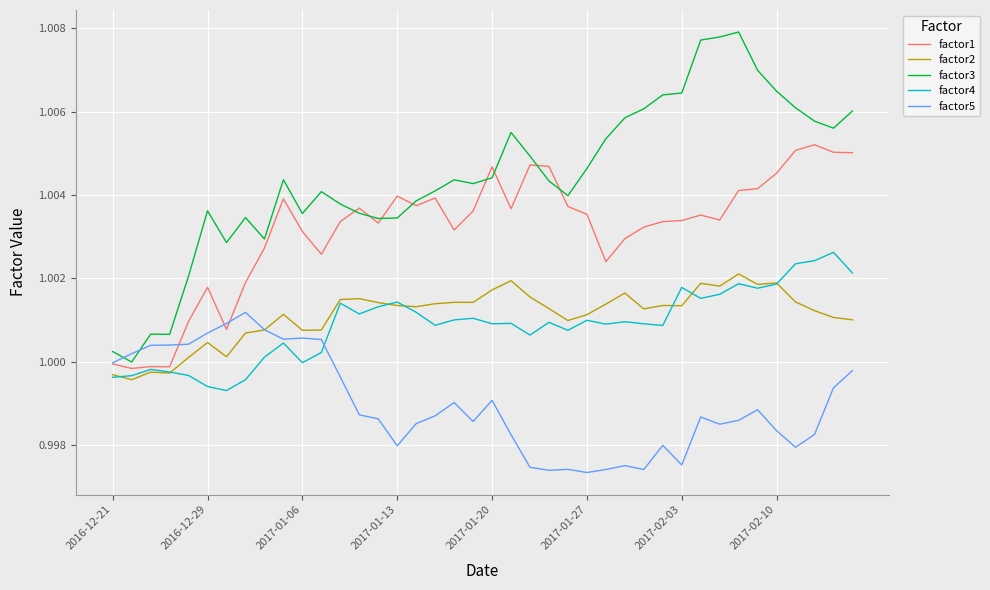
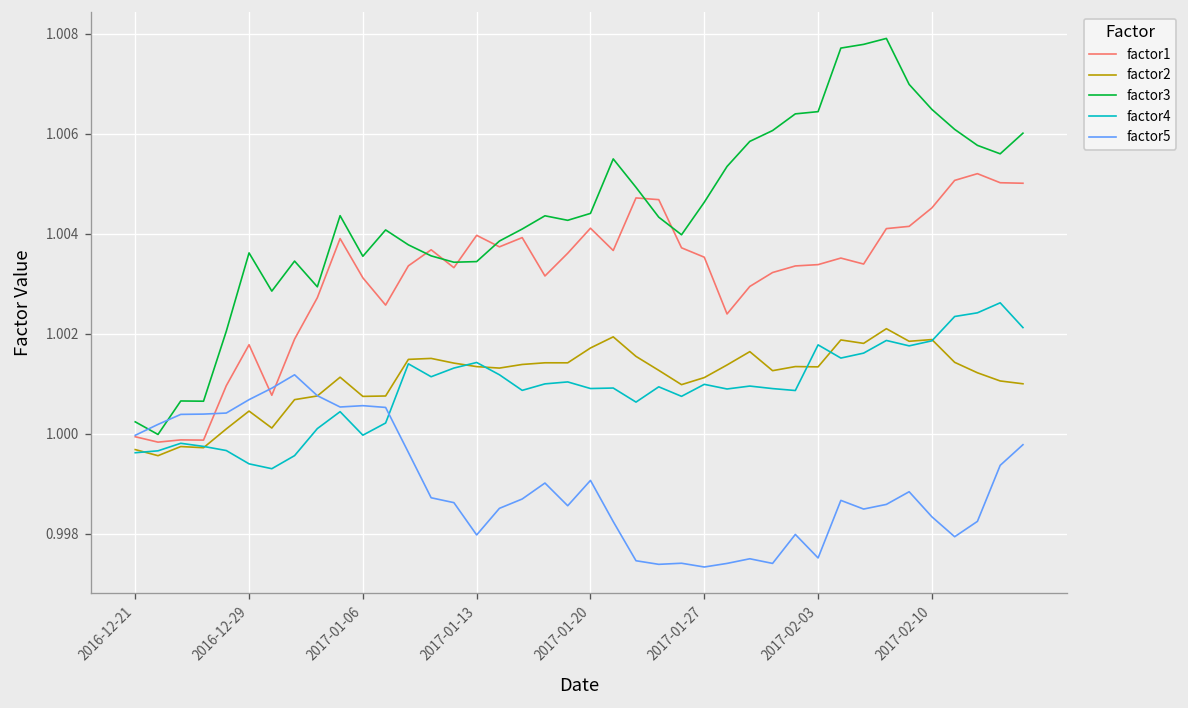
factor1, 2017-01-20: 1.0047 -> 1.0041
